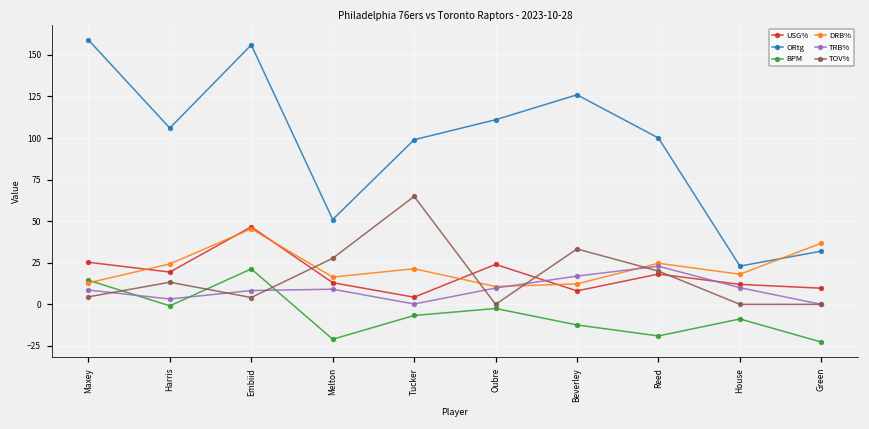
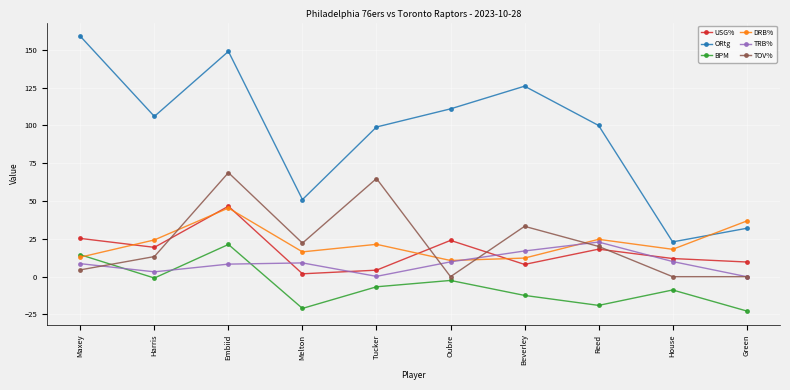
ORtg, Embiid: 156 -> 149
TOV%, Embiid: 4 -> 69
USG%, Melton: 13 -> 2
TOV%, Melton: 28 -> 22
